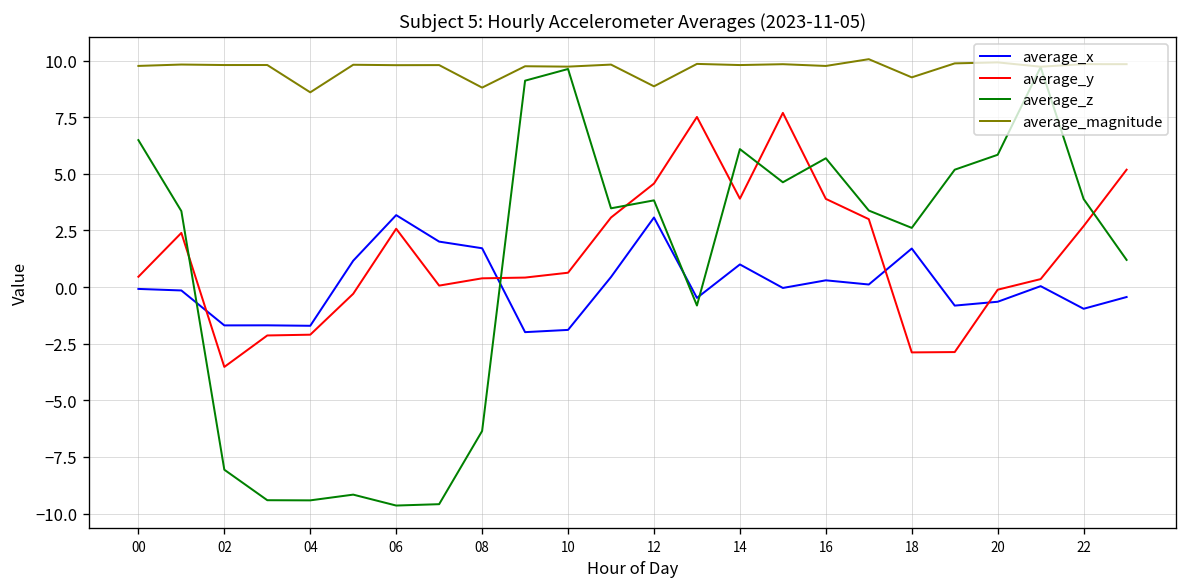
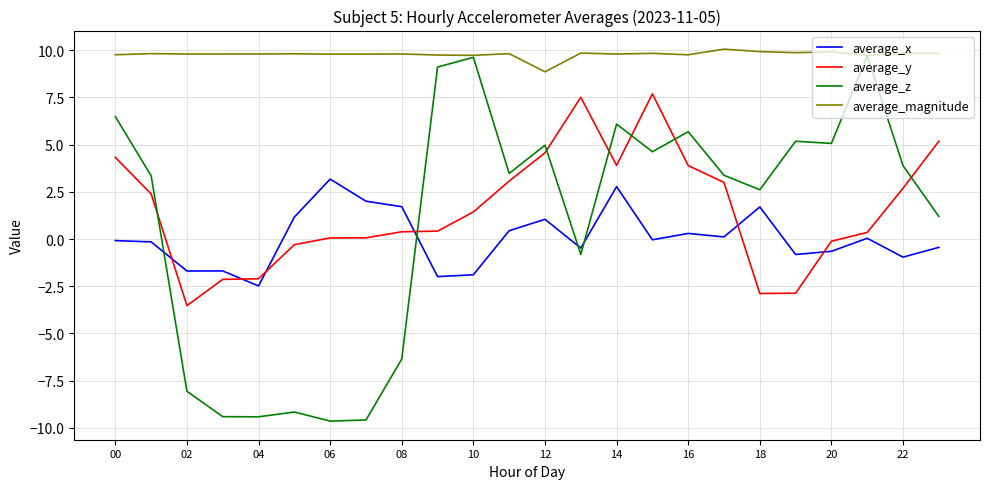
average_y, 00: 0.5 -> 4.3
average_x, 04: -1.7 -> -2.5
average_magnitude, 04: 8.6 -> 9.8
average_y, 06: 2.6 -> 0.1
average_magnitude, 08: 8.8 -> 9.8
average_y, 10: 0.6 -> 1.4
average_x, 12: 3.1 -> 1.0
average_z, 12: 3.8 -> 5.0
average_x, 14: 1.0 -> 2.8
average_magnitude, 18: 9.3 -> 9.9
average_z, 20: 5.8 -> 5.1
